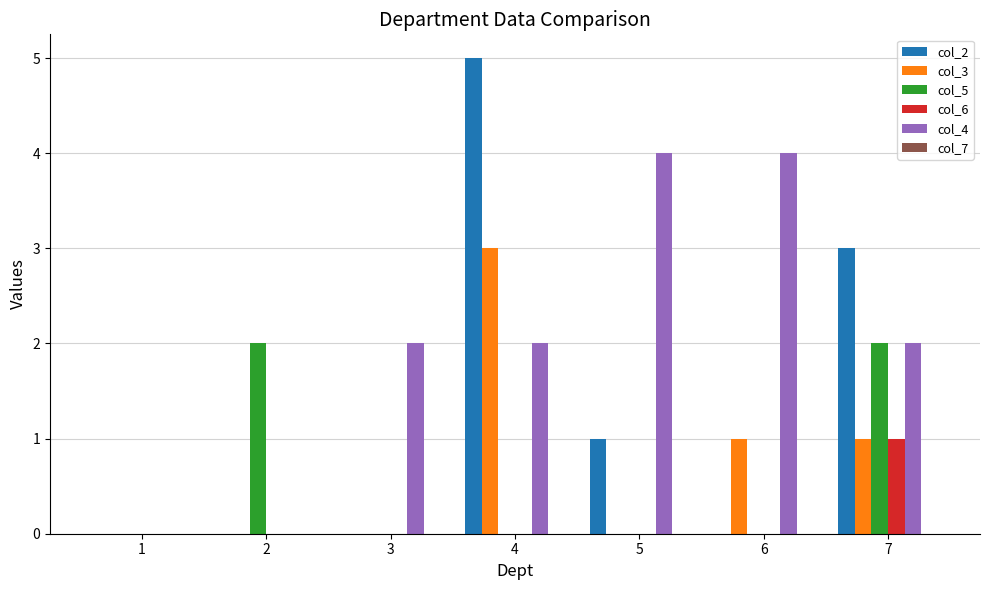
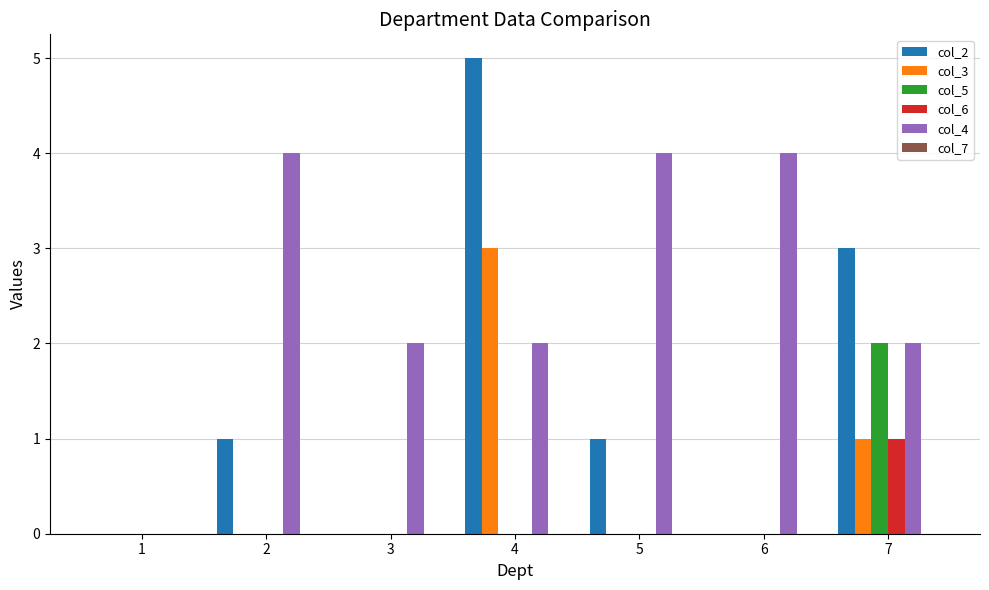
col_2, 2: 0 -> 1
col_5, 2: 2 -> 0
col_4, 2: 0 -> 4
col_3, 6: 1 -> 0
